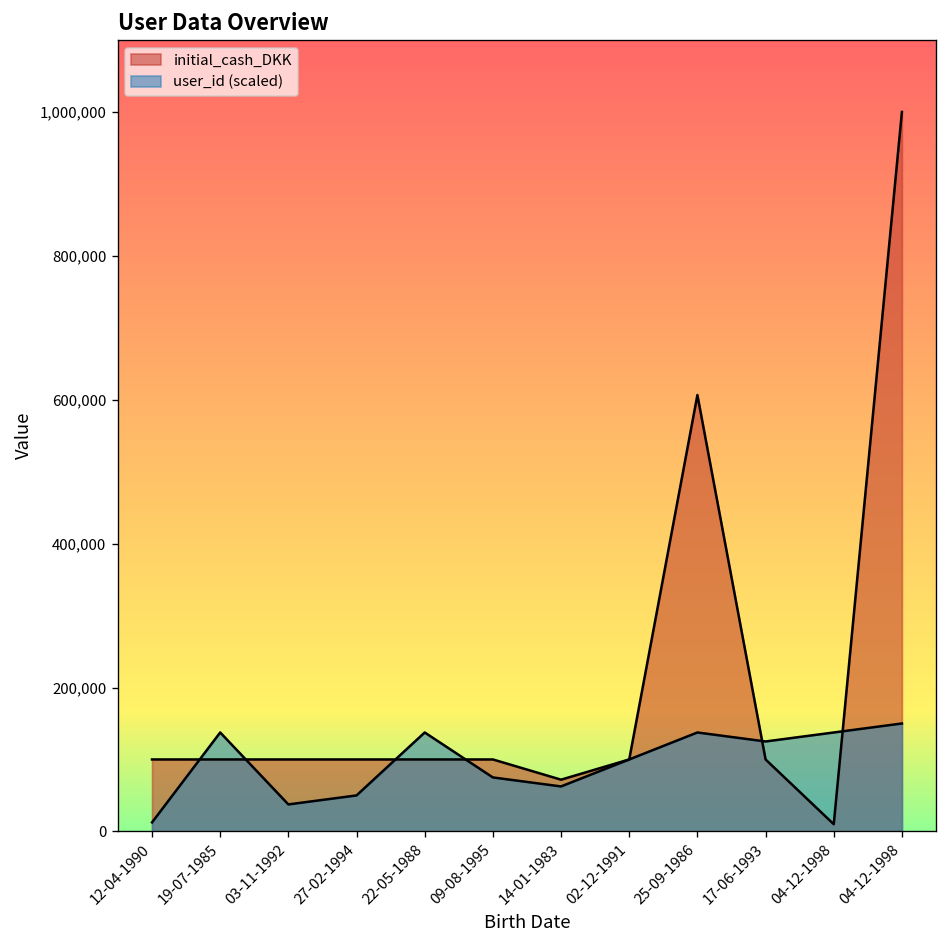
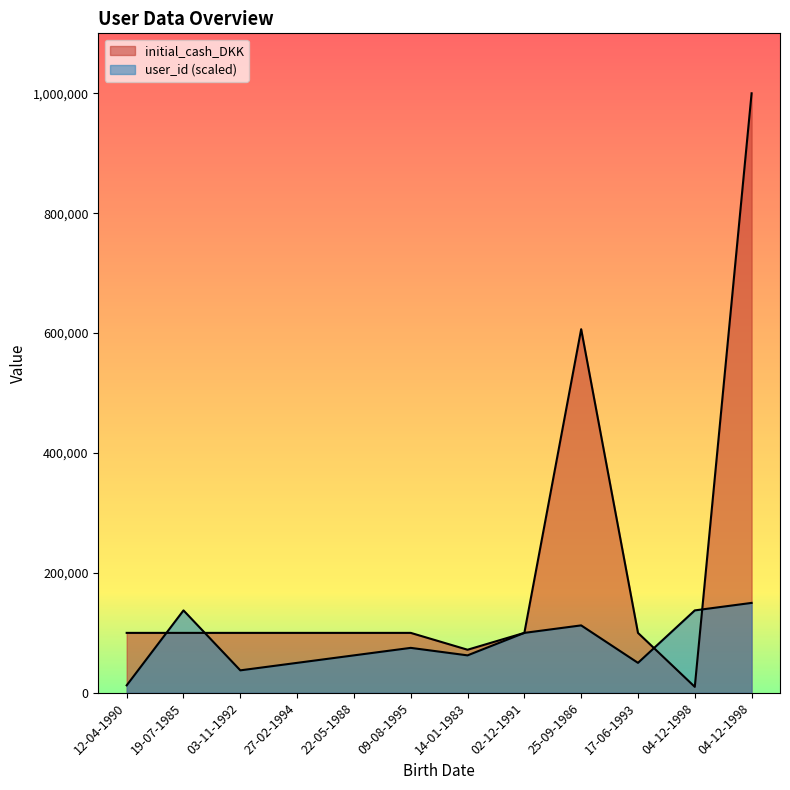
user_id (scaled), 22-05-1988: 140,000 -> 60,000
user_id (scaled), 25-09-1986: 140,000 -> 110,000
user_id (scaled), 17-06-1993: 130,000 -> 50,000
